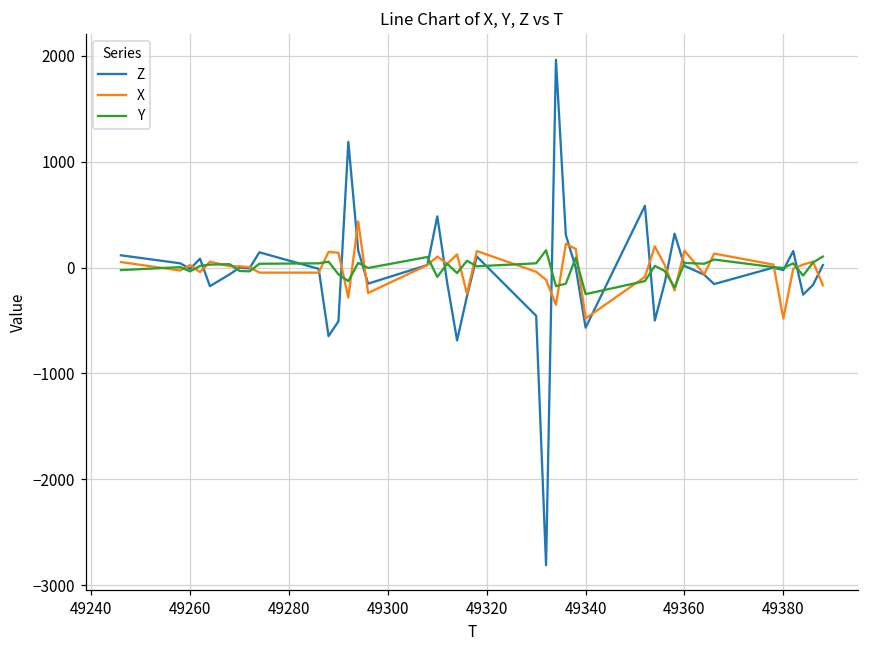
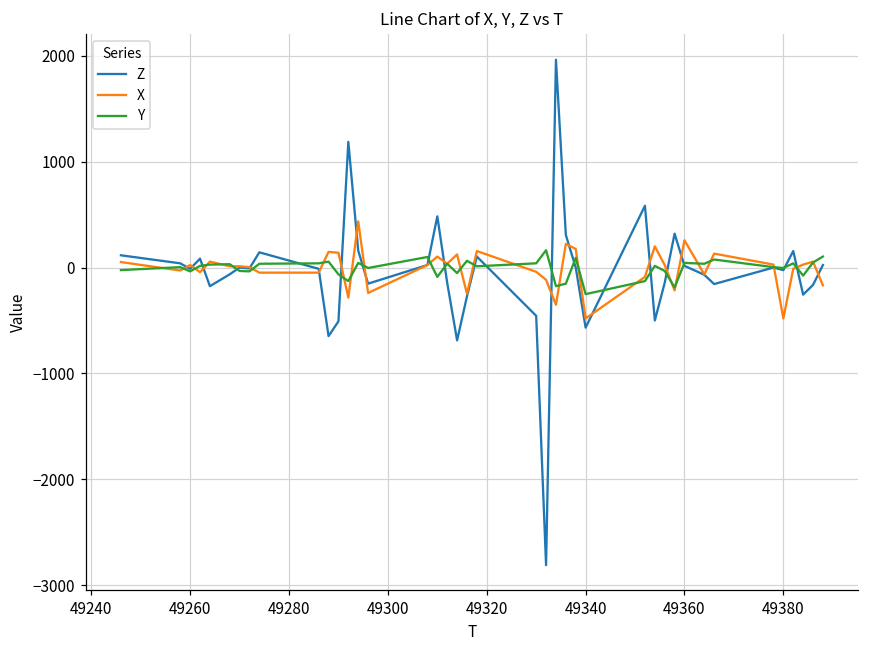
X, 49360: 200 -> 300
